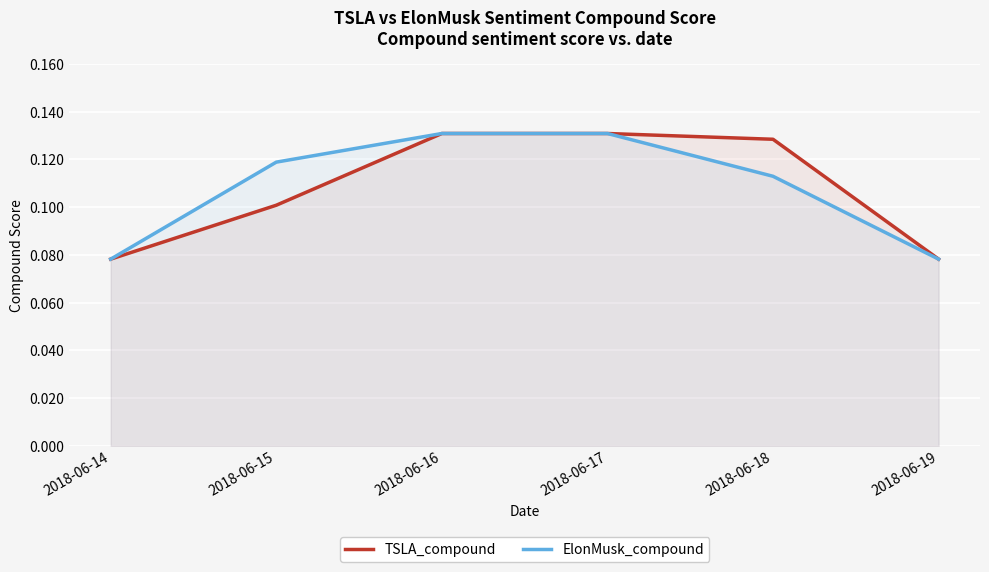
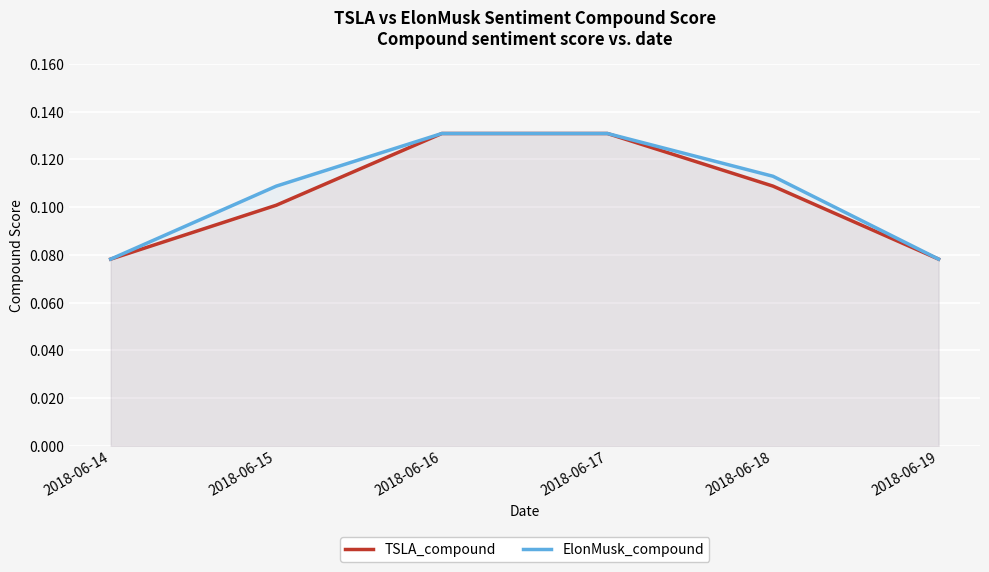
ElonMusk_compound, 2018-06-15: 0.119 -> 0.109
TSLA_compound, 2018-06-18: 0.128 -> 0.109
